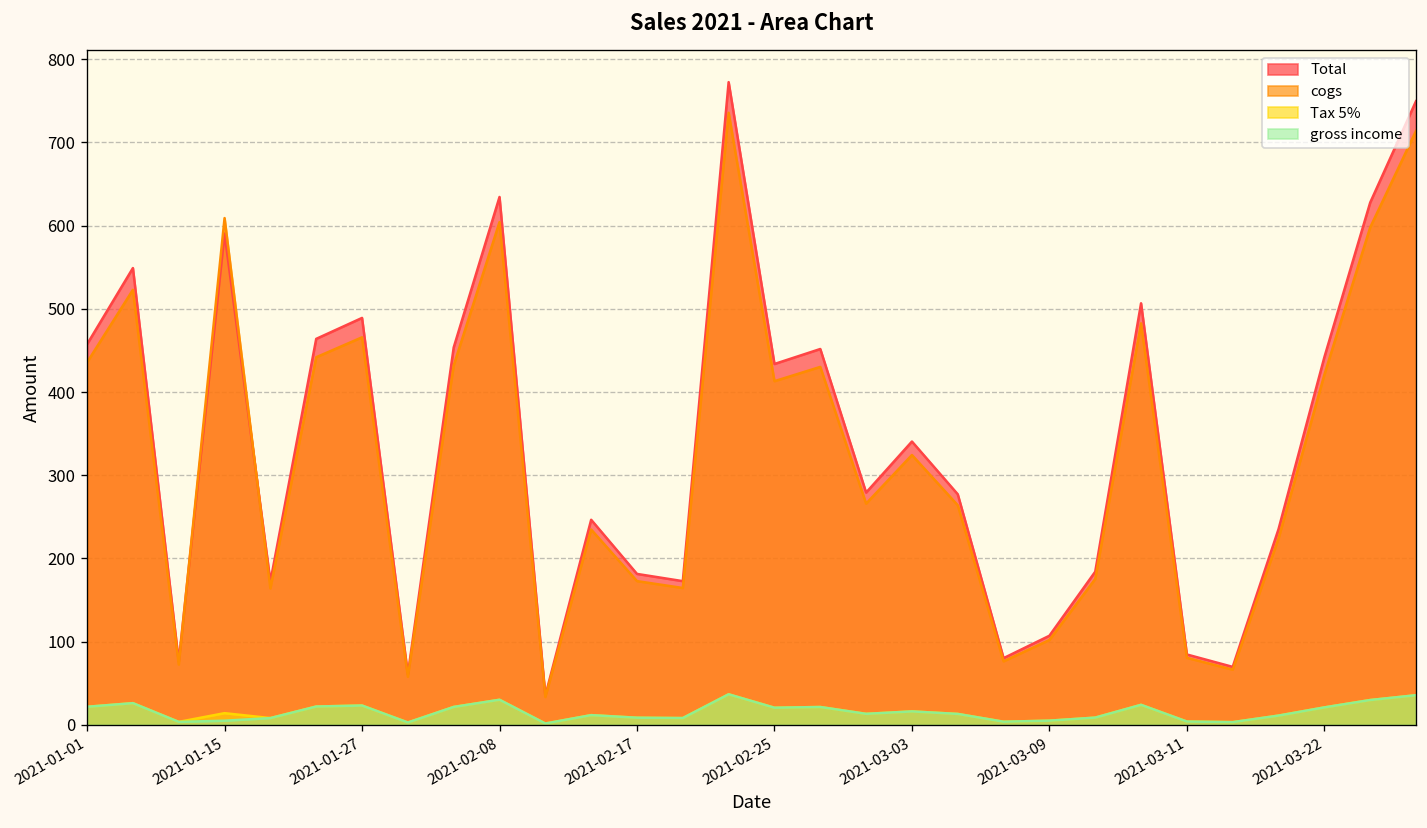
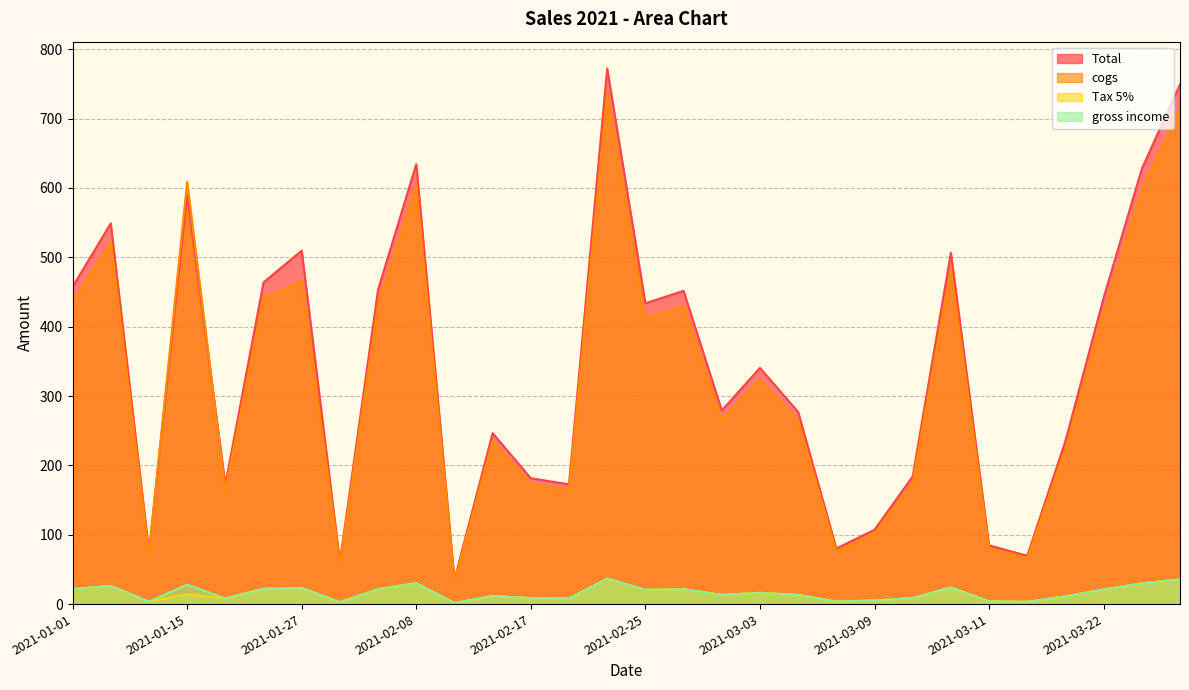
gross income, 2021-01-15: 10 -> 30
Total, 2021-01-27: 490 -> 510
